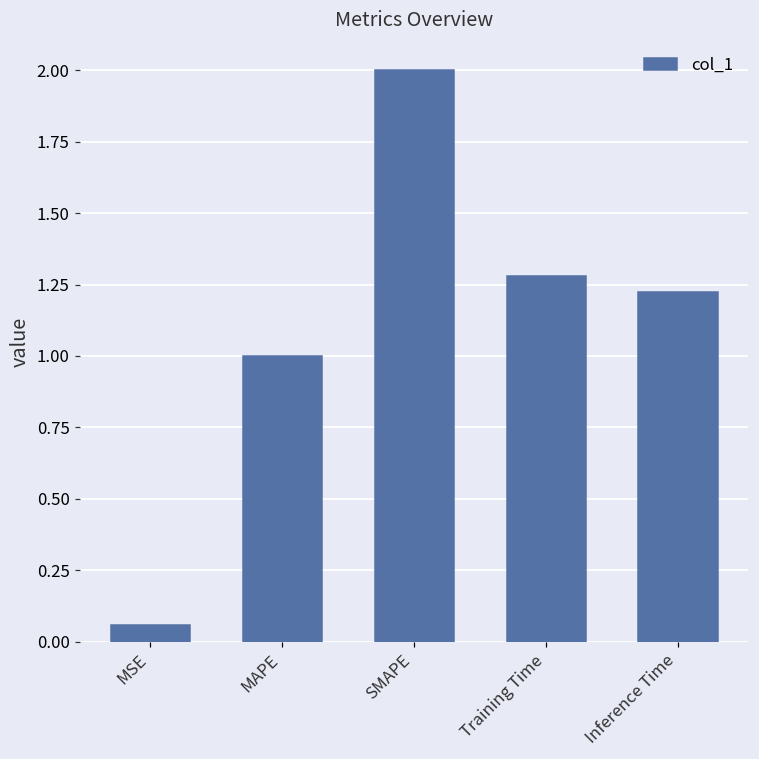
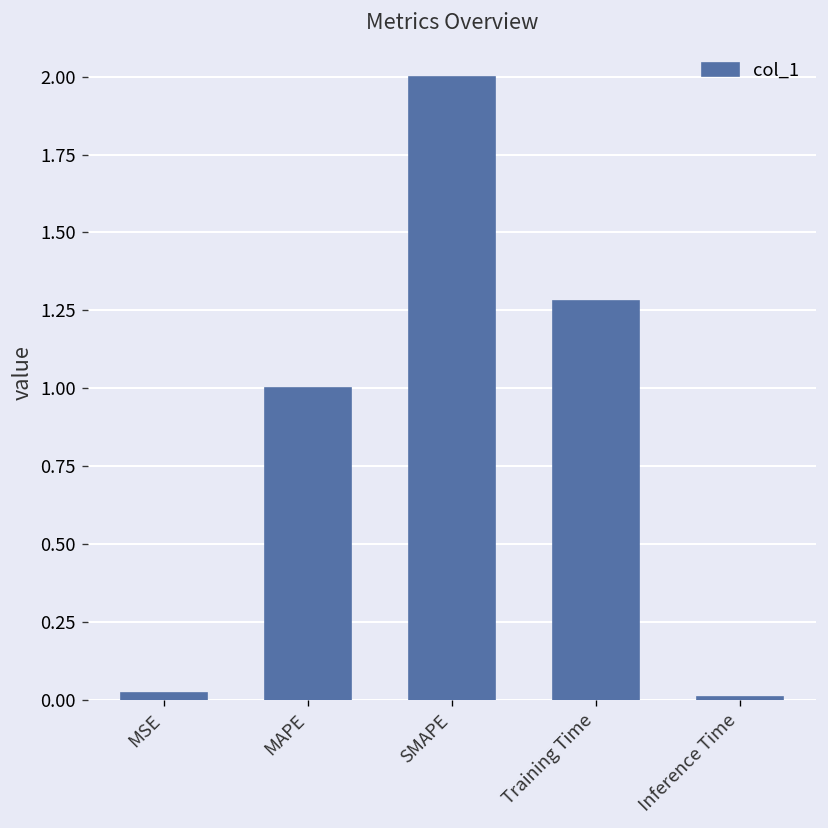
MSE: 0.06 -> 0.02
Inference Time: 1.23 -> 0.01
